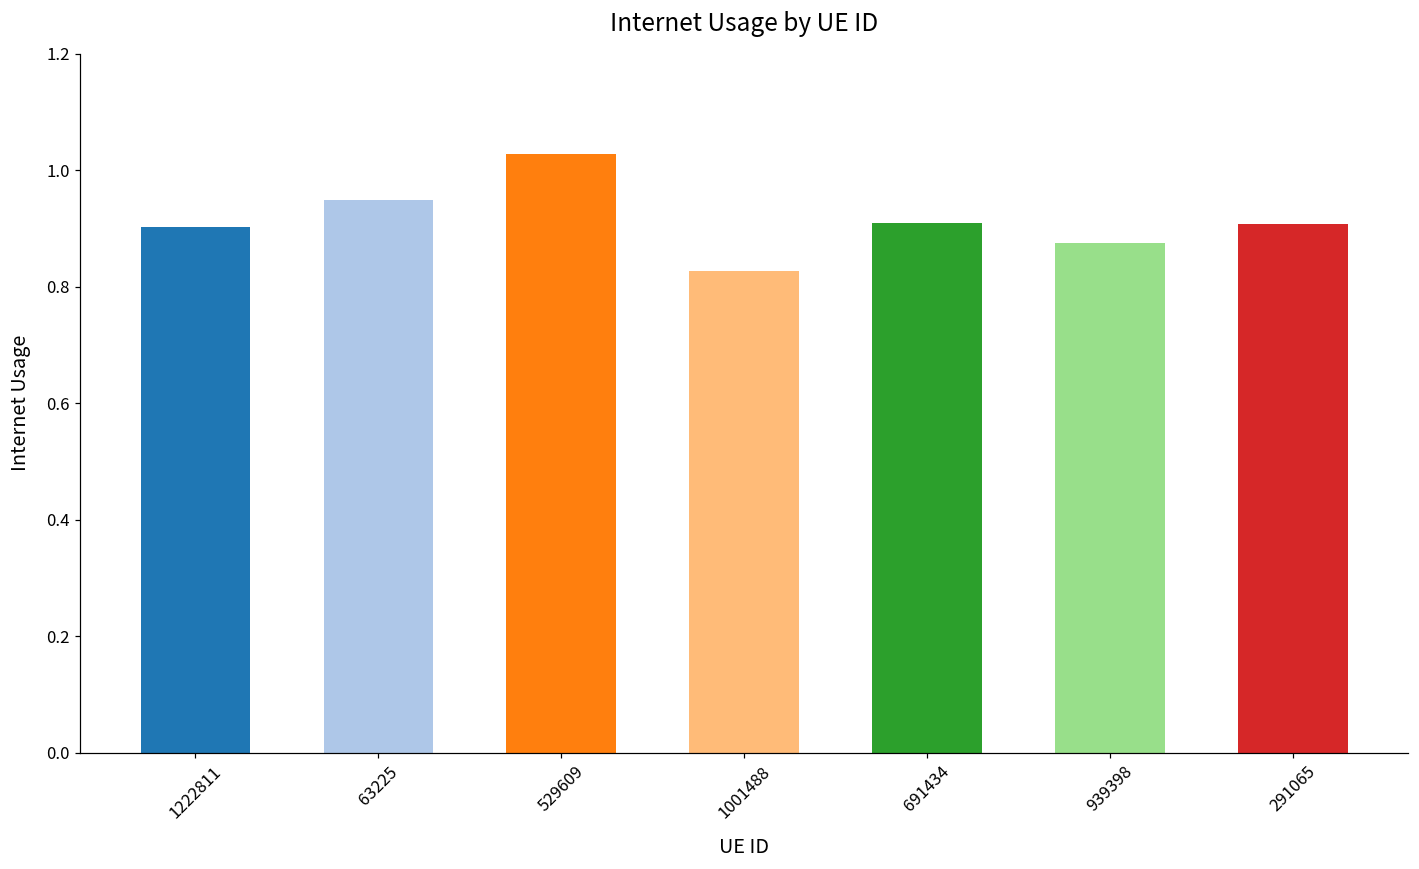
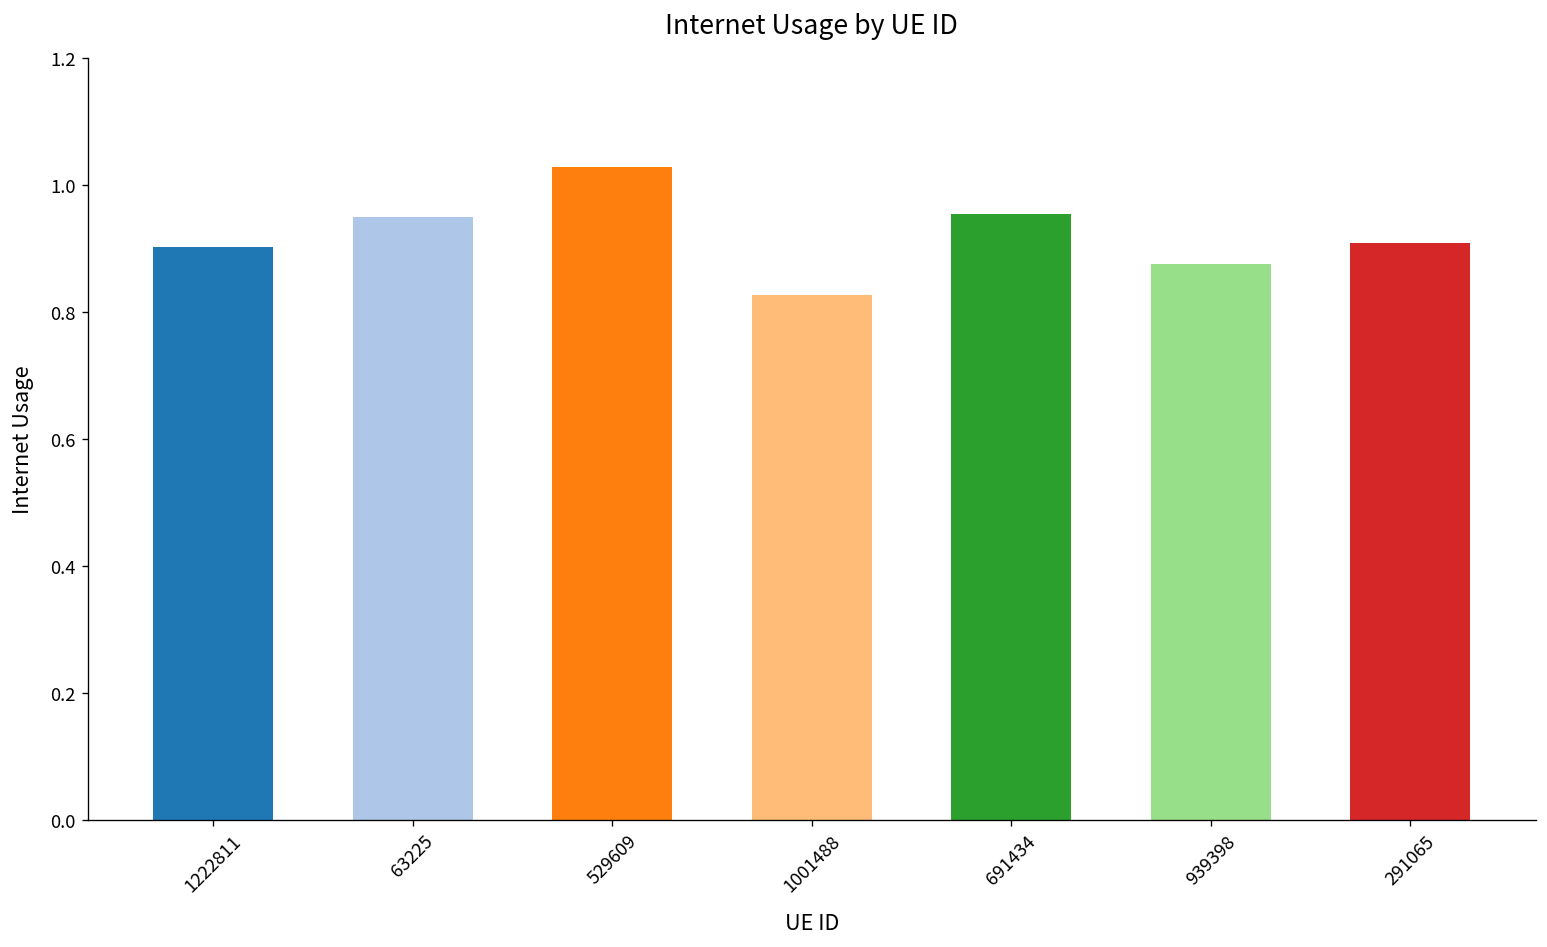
691434: 0.91 -> 0.95
